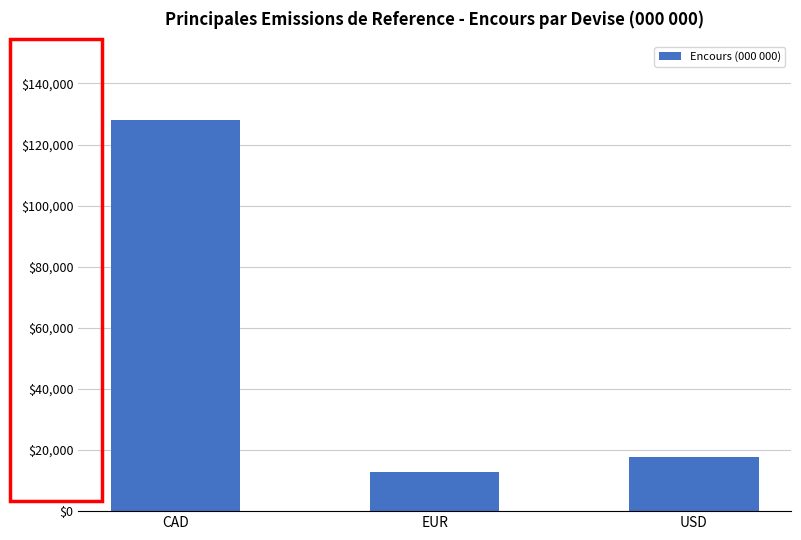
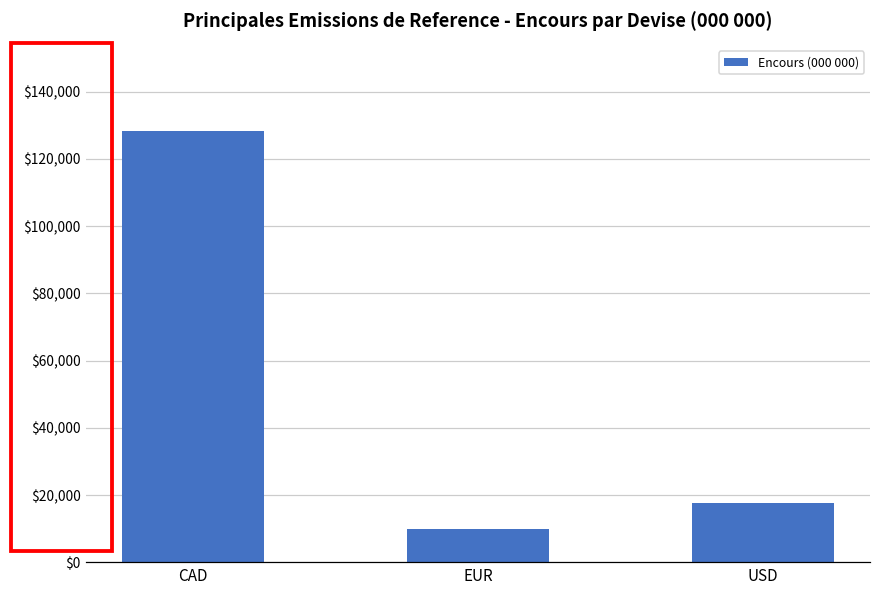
EUR: $13,000 -> $10,000
